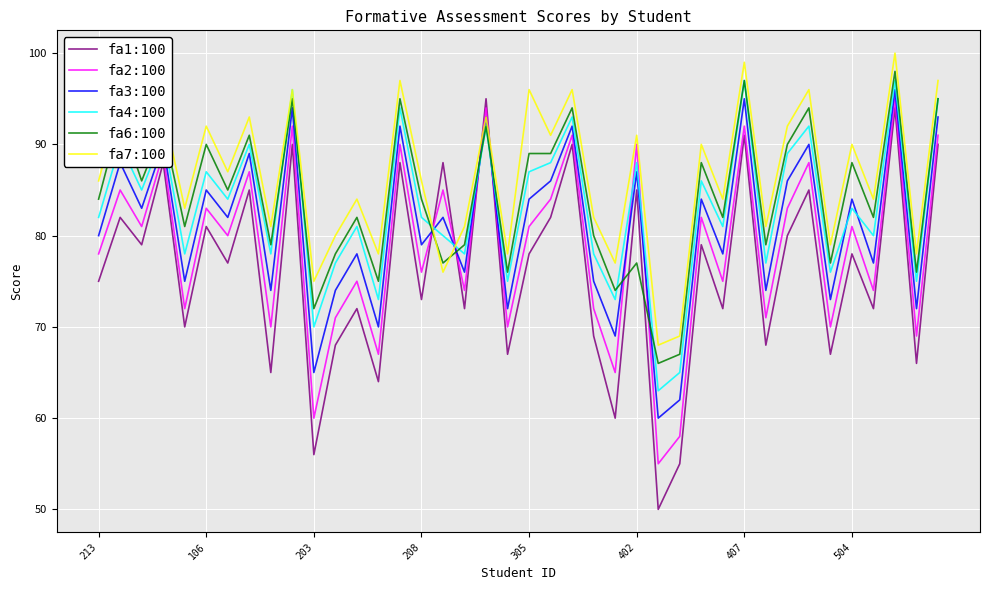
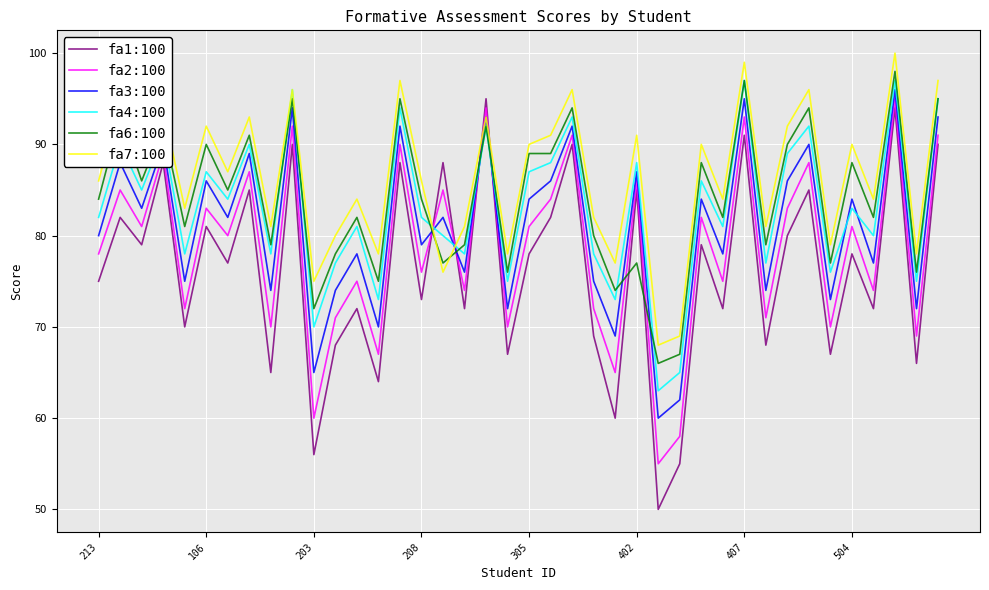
fa3:100, 106: 85 -> 86
fa7:100, 305: 96 -> 90
fa2:100, 402: 90 -> 86
fa2:100, 407: 92 -> 93
